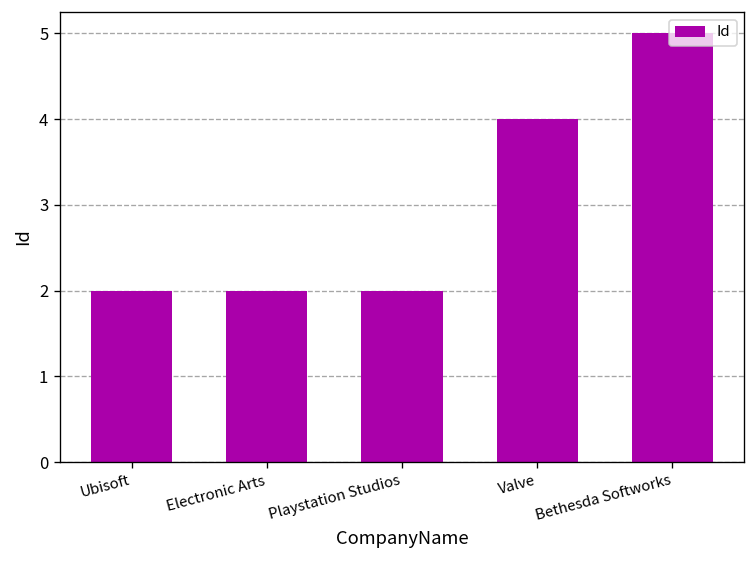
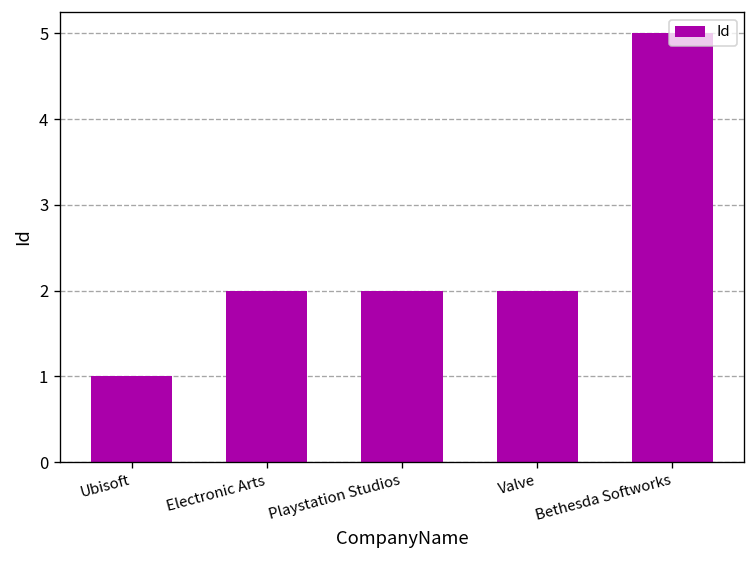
Ubisoft: 2 -> 1
Valve: 4 -> 2
